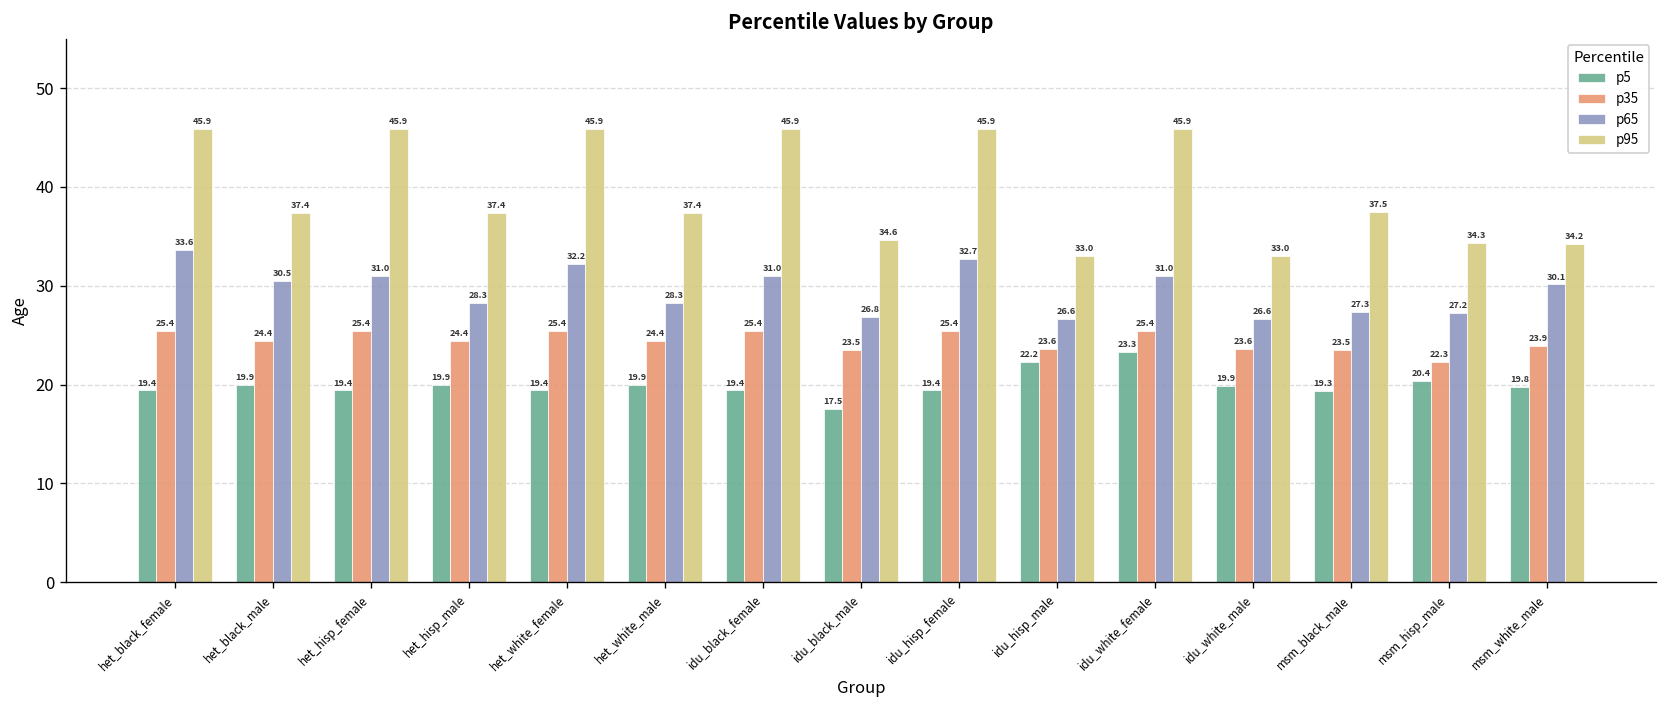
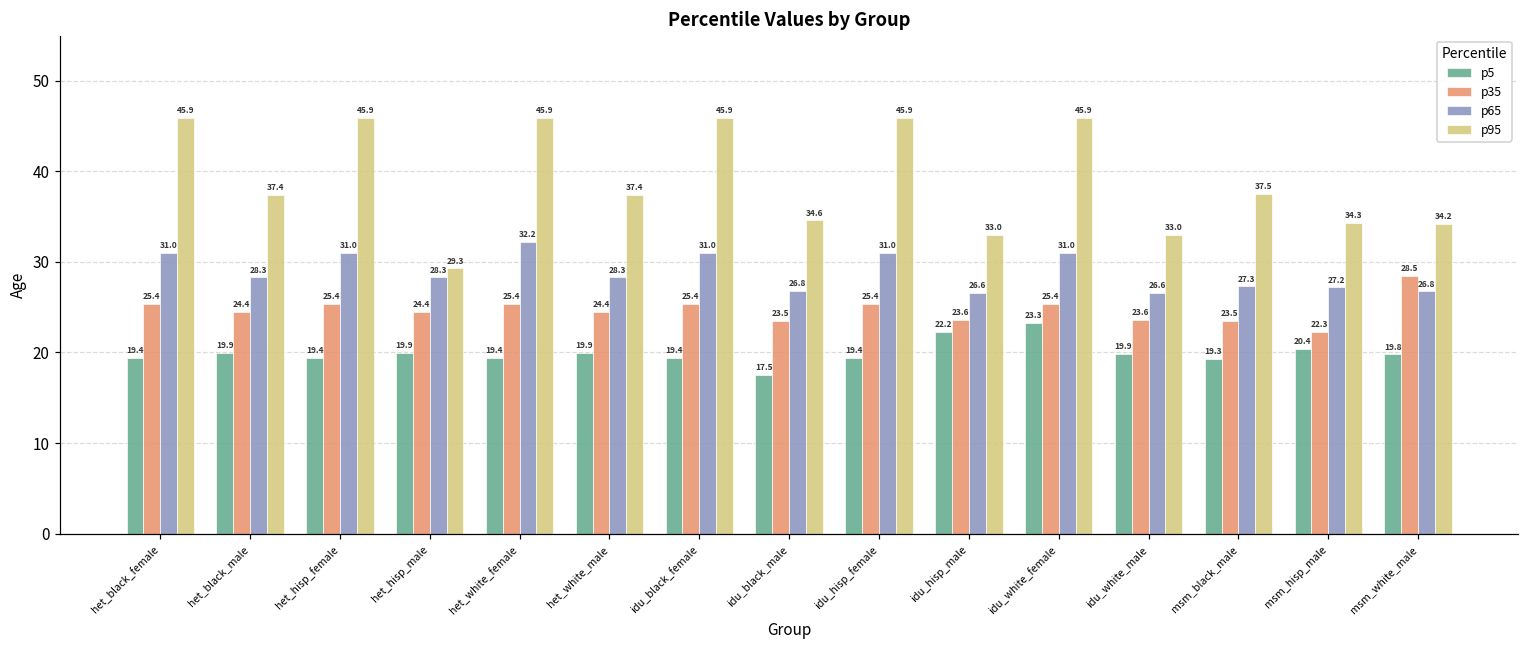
p65, het_black_female: 33.6 -> 31.0
p65, het_black_male: 30.5 -> 28.3
p95, het_hisp_male: 37.4 -> 29.3
p65, idu_hisp_female: 32.7 -> 31.0
p35, msm_white_male: 23.9 -> 28.5
p65, msm_white_male: 30.1 -> 26.8
